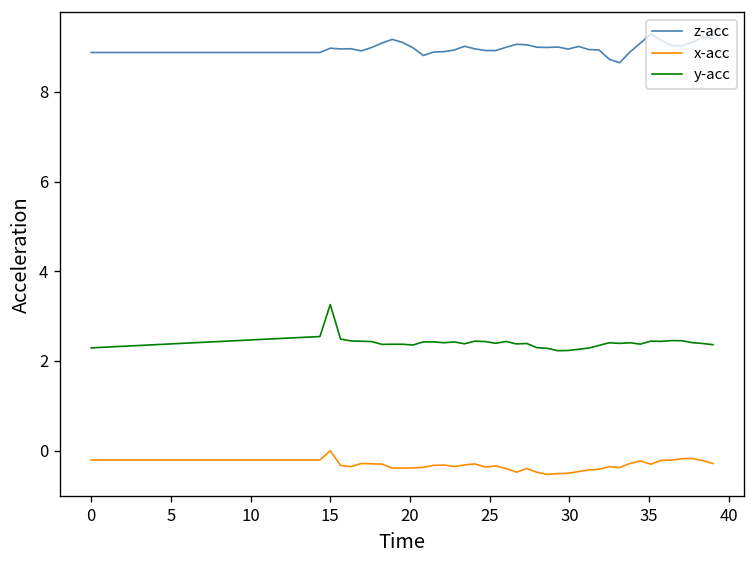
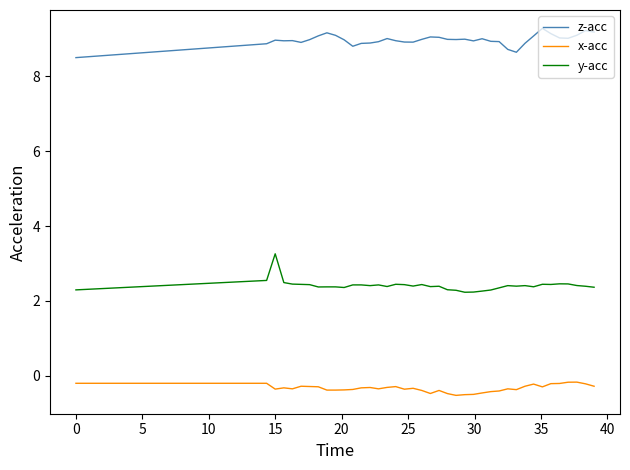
z-acc, 0: 8.9 -> 8.5
x-acc, 15: 0.0 -> -0.4
